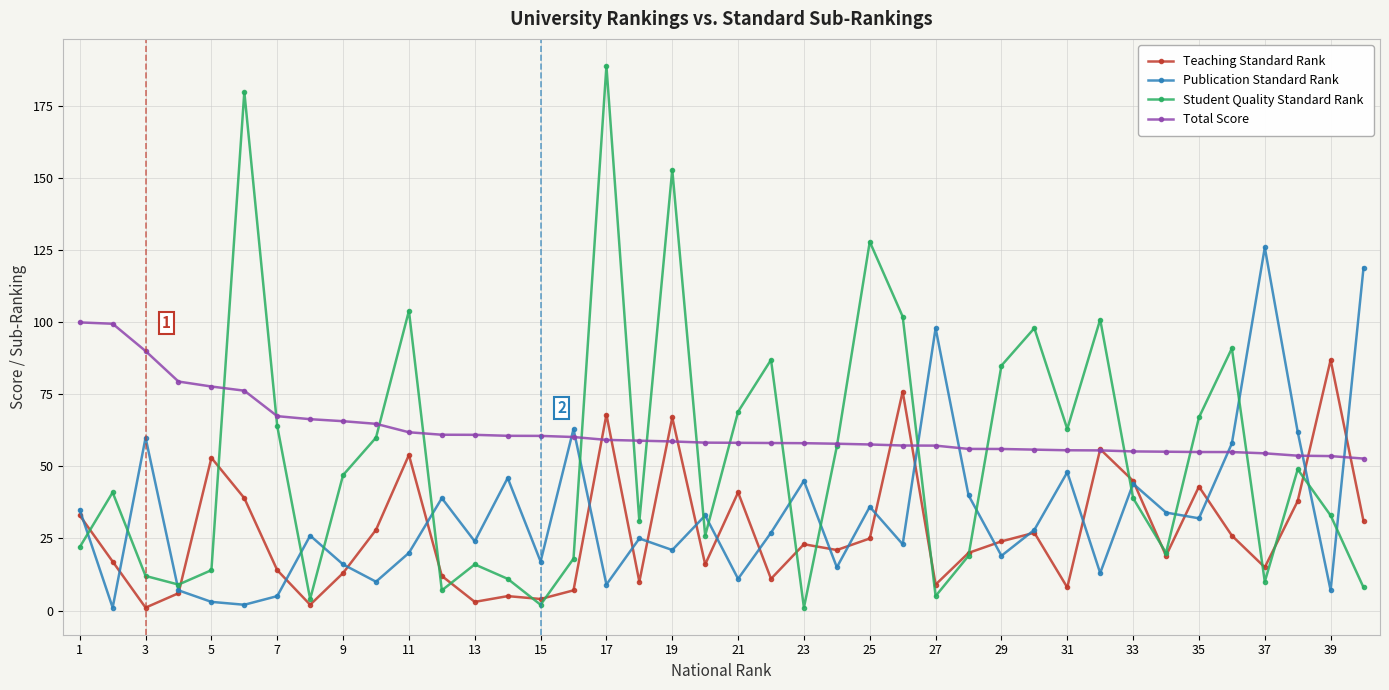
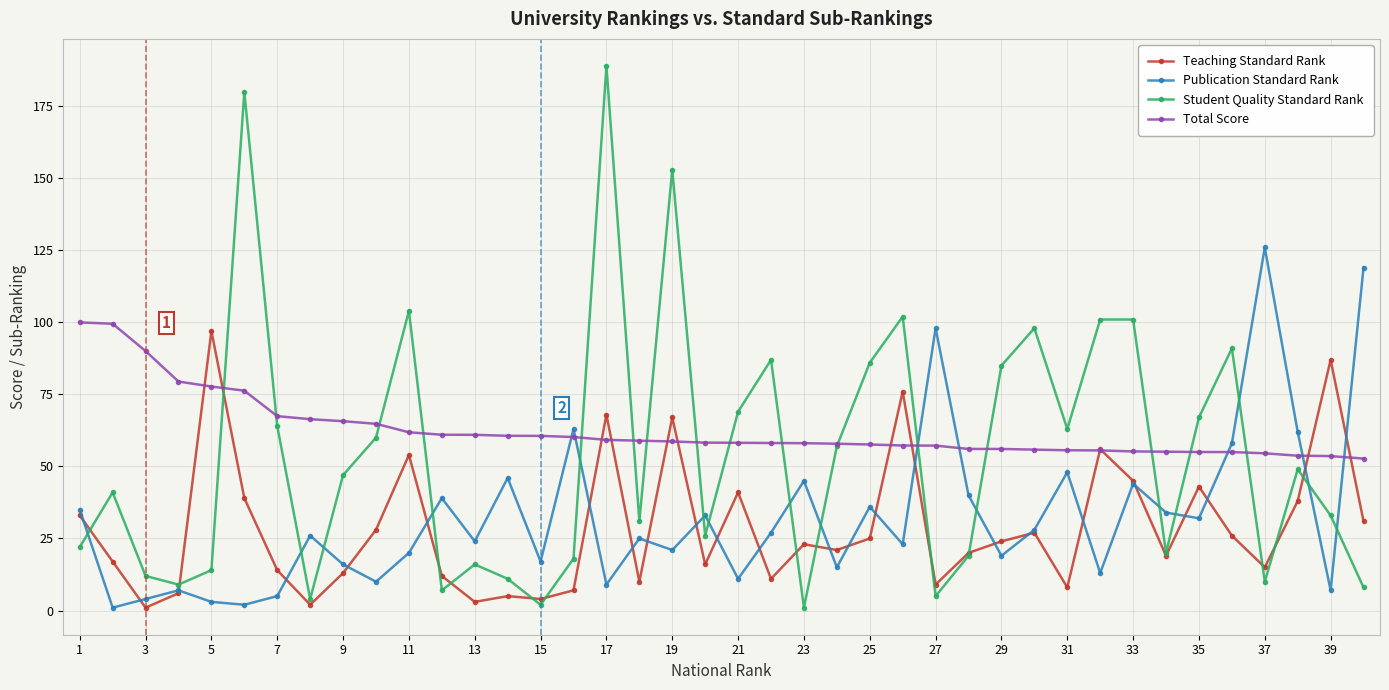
Publication Standard Rank, 3: 60 -> 4
Teaching Standard Rank, 5: 53 -> 97
Student Quality Standard Rank, 25: 128 -> 86
Student Quality Standard Rank, 33: 39 -> 101
